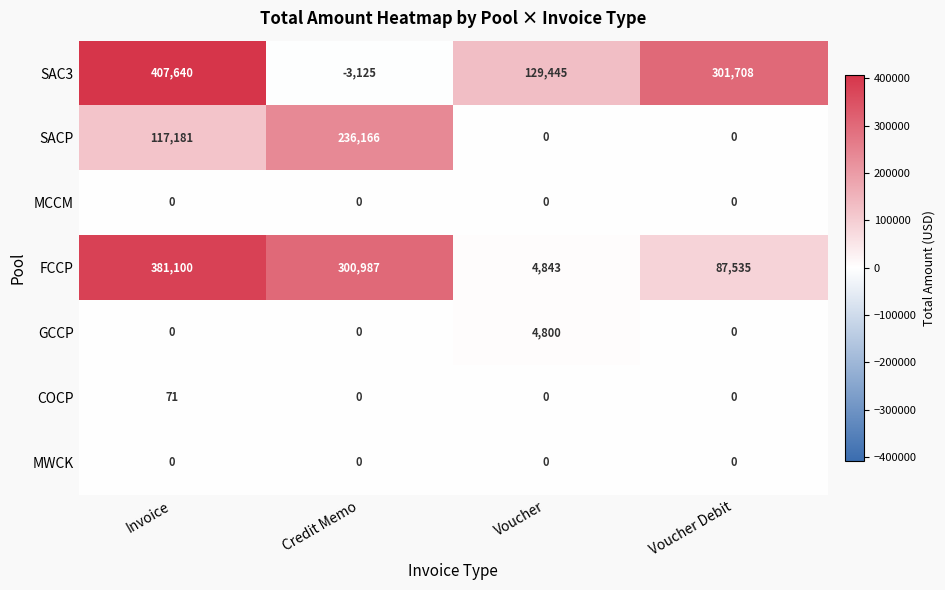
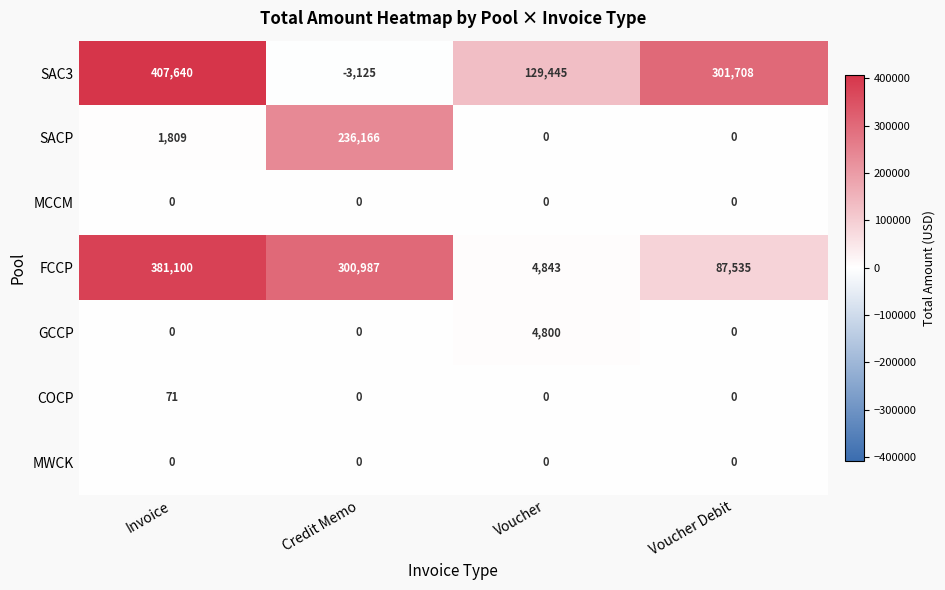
SACP, Invoice: 117,181 -> 1,809
